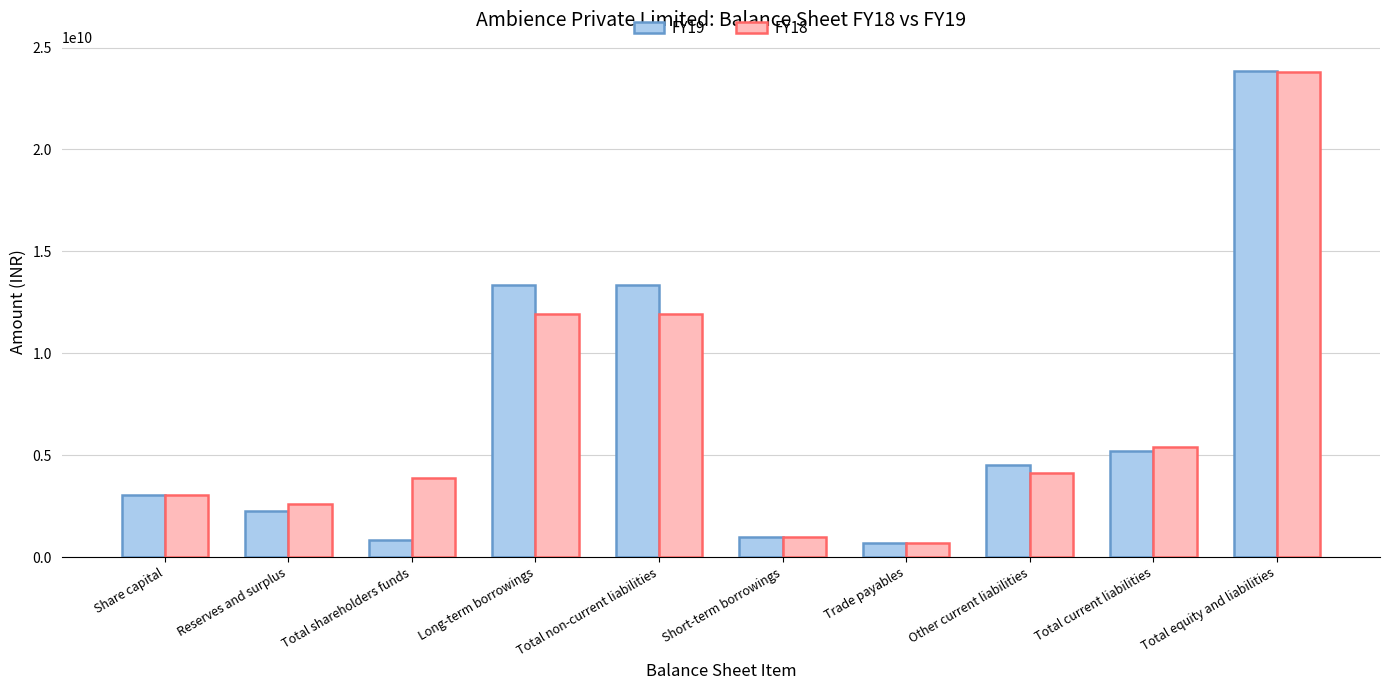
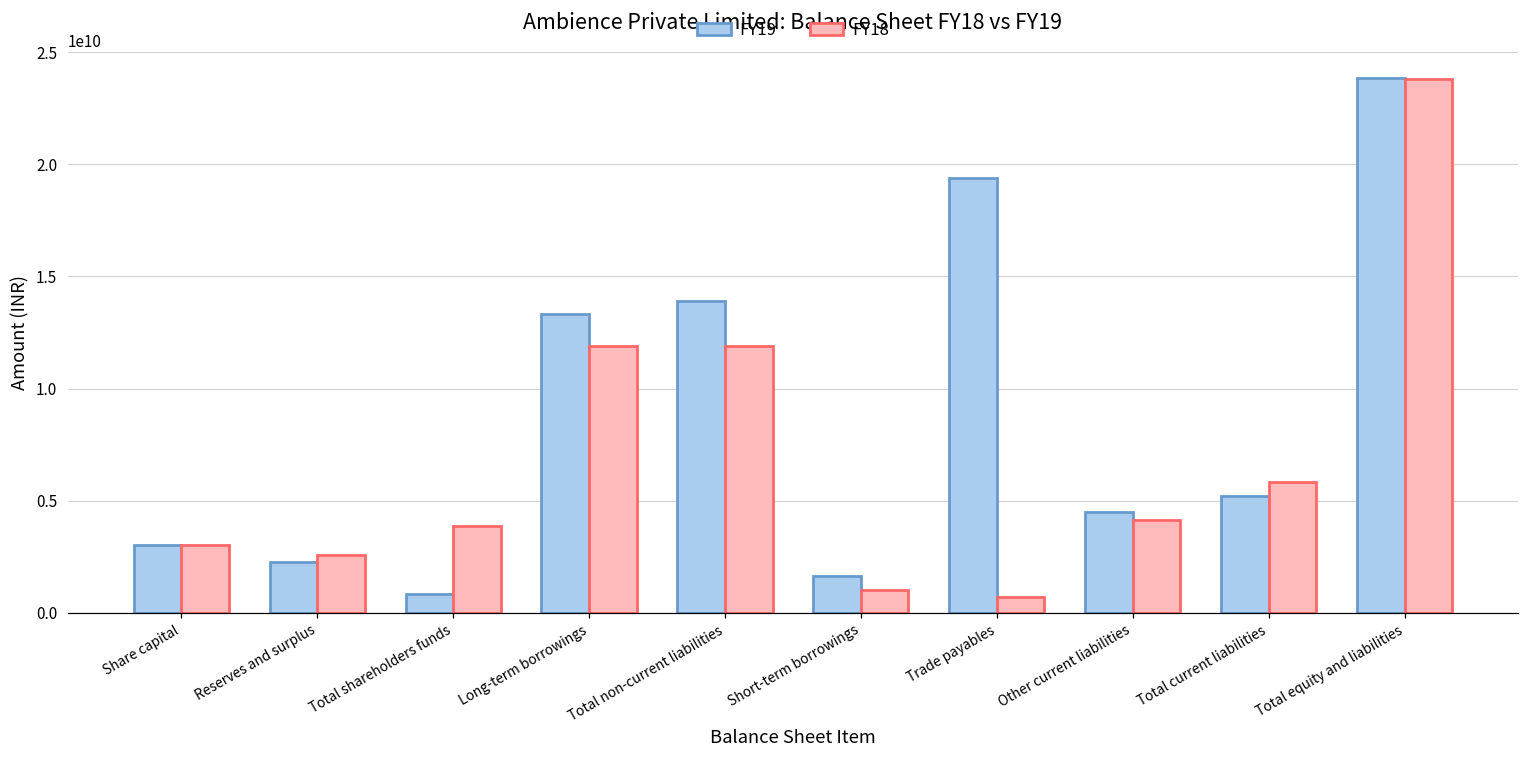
FY19, Total non-current liabilities: 13300000000 -> 13900000000
FY19, Short-term borrowings: 1000000000 -> 1600000000
FY19, Trade payables: 700000000 -> 19400000000
FY18, Total current liabilities: 5400000000 -> 5800000000
